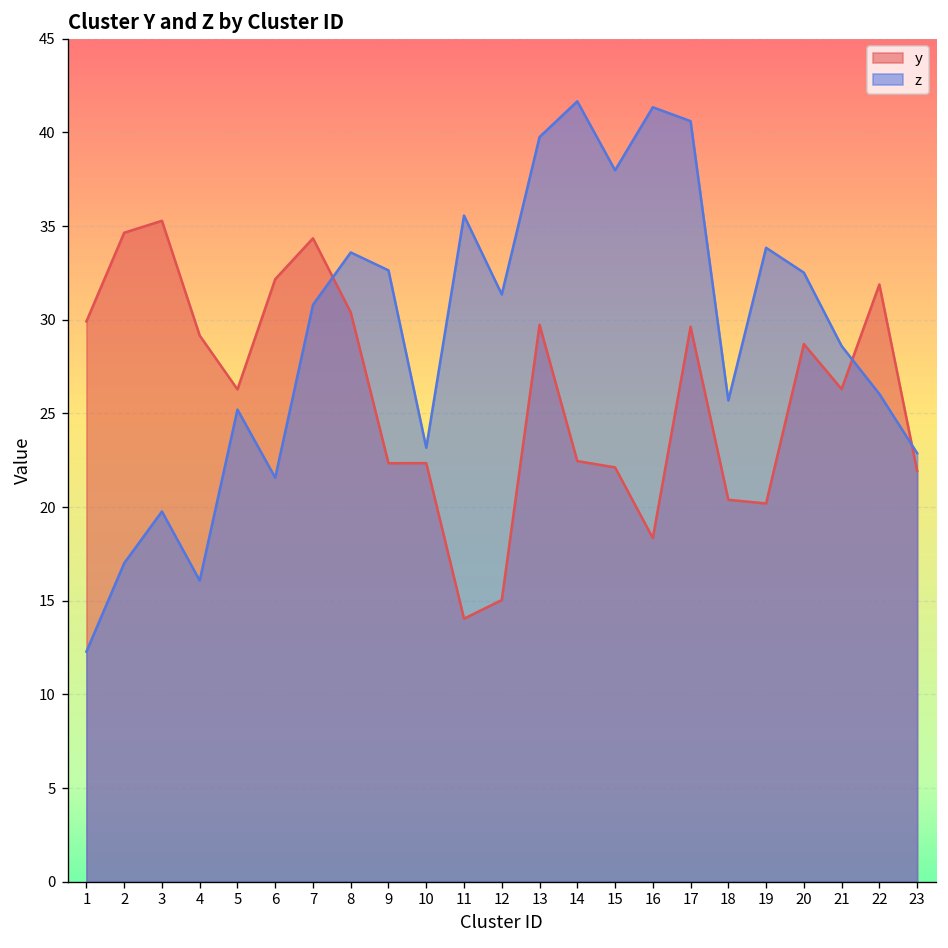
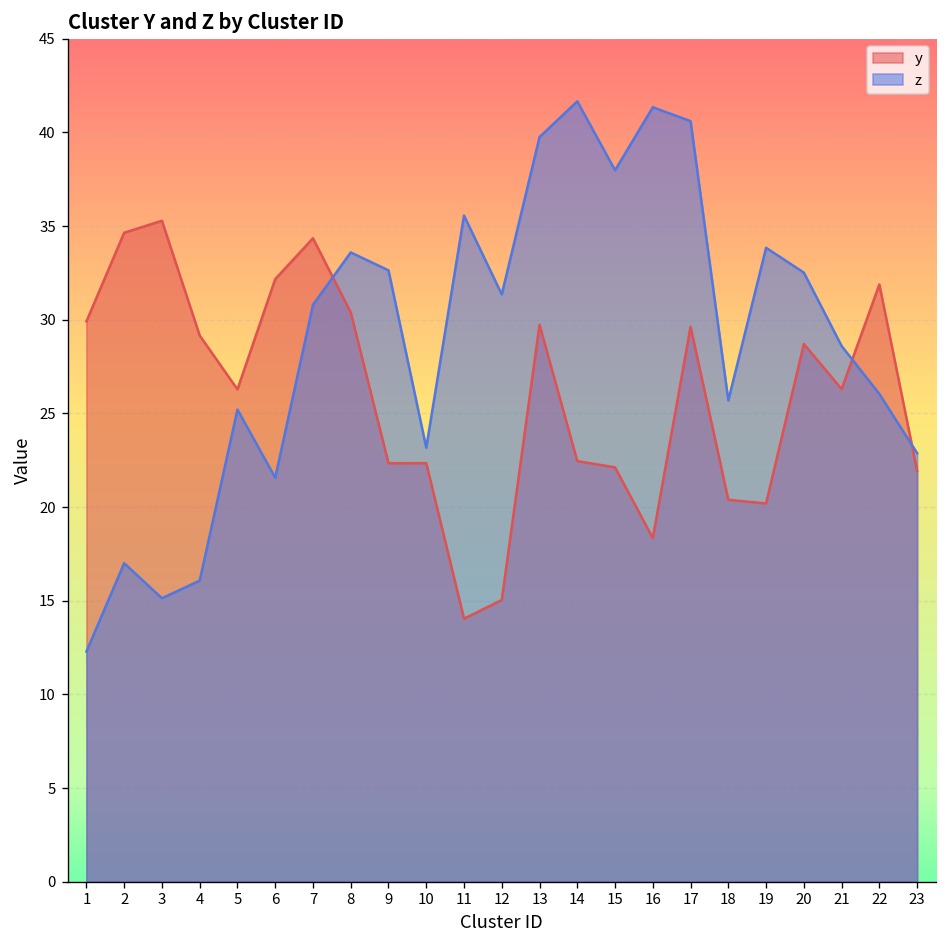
z, 3: 19.8 -> 15.1
